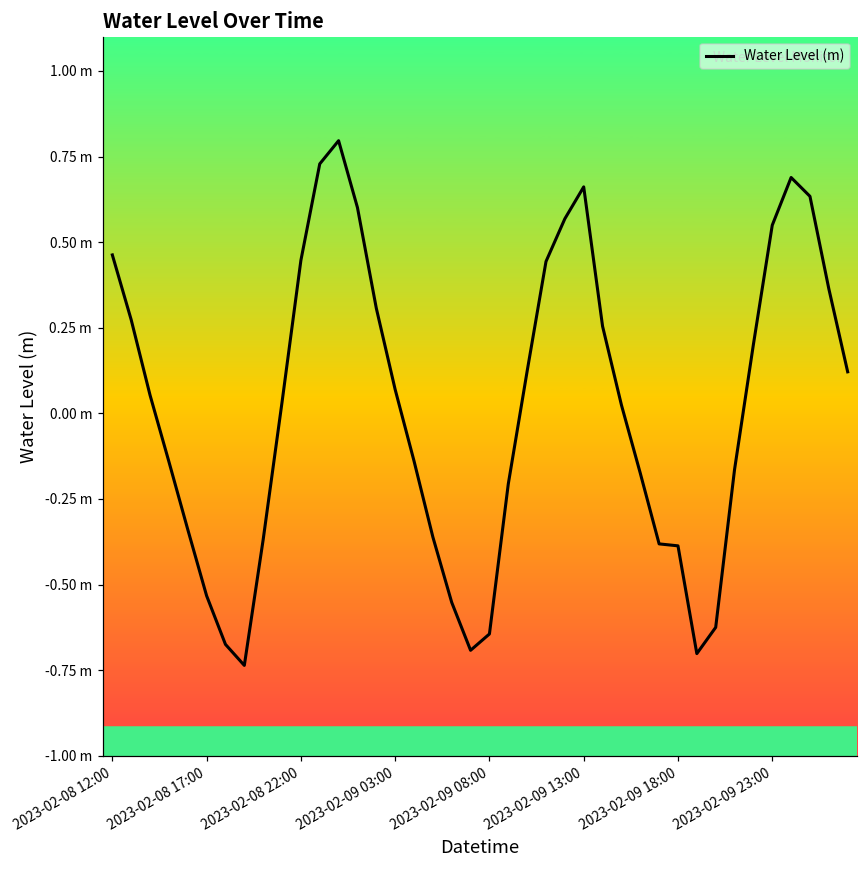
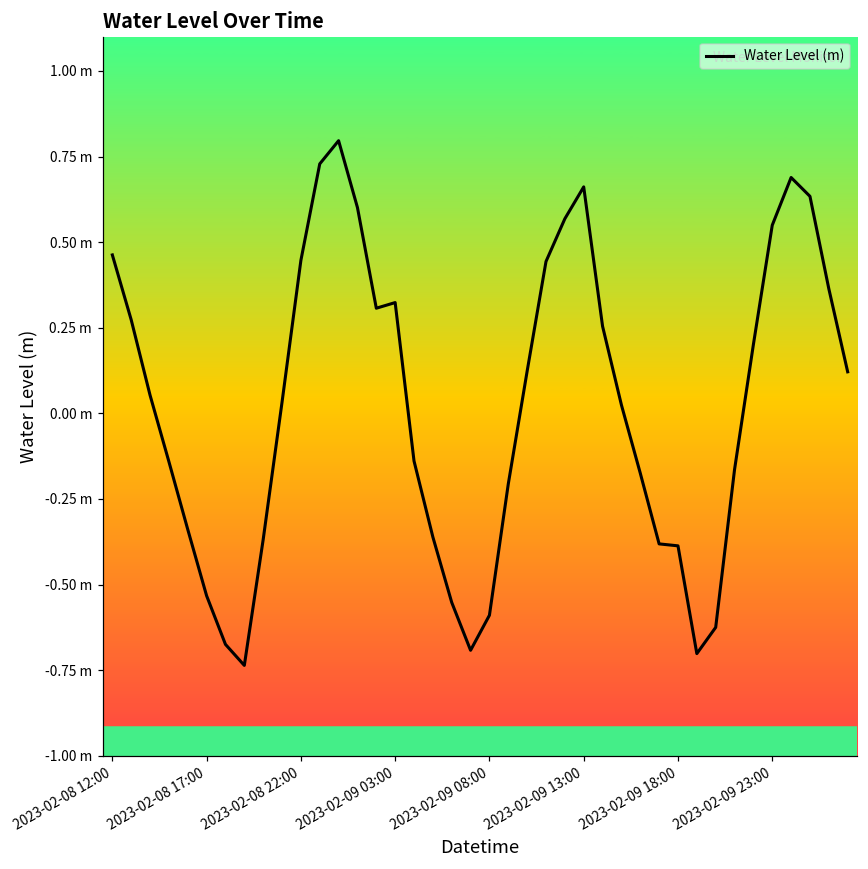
2023-02-09 03:00: 0.07 m -> 0.32 m
2023-02-09 08:00: -0.64 m -> -0.59 m
